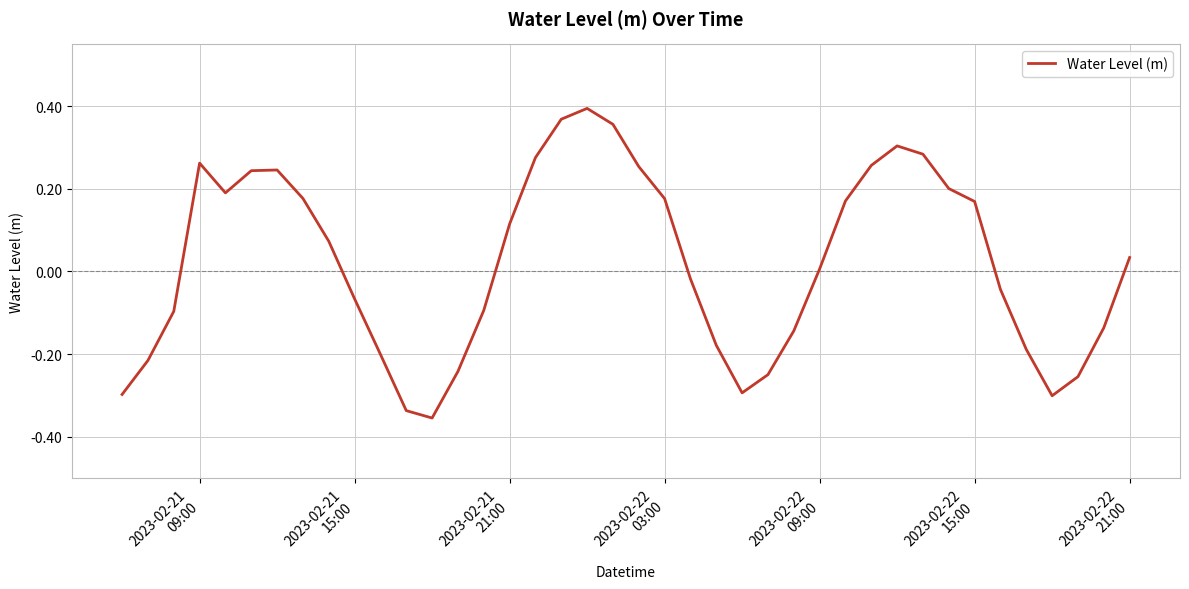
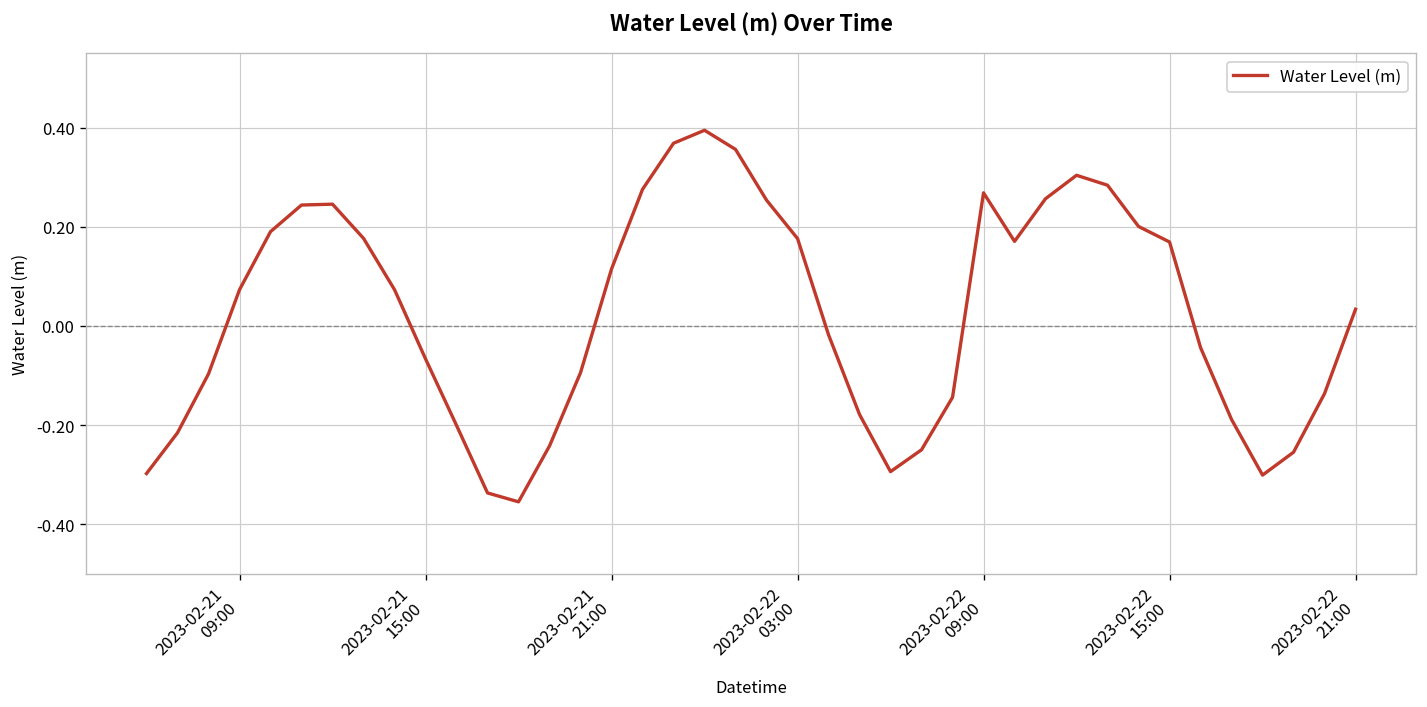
2023-02-21 09:00: 0.26 -> 0.07
2023-02-22 09:00: 0.01 -> 0.27
